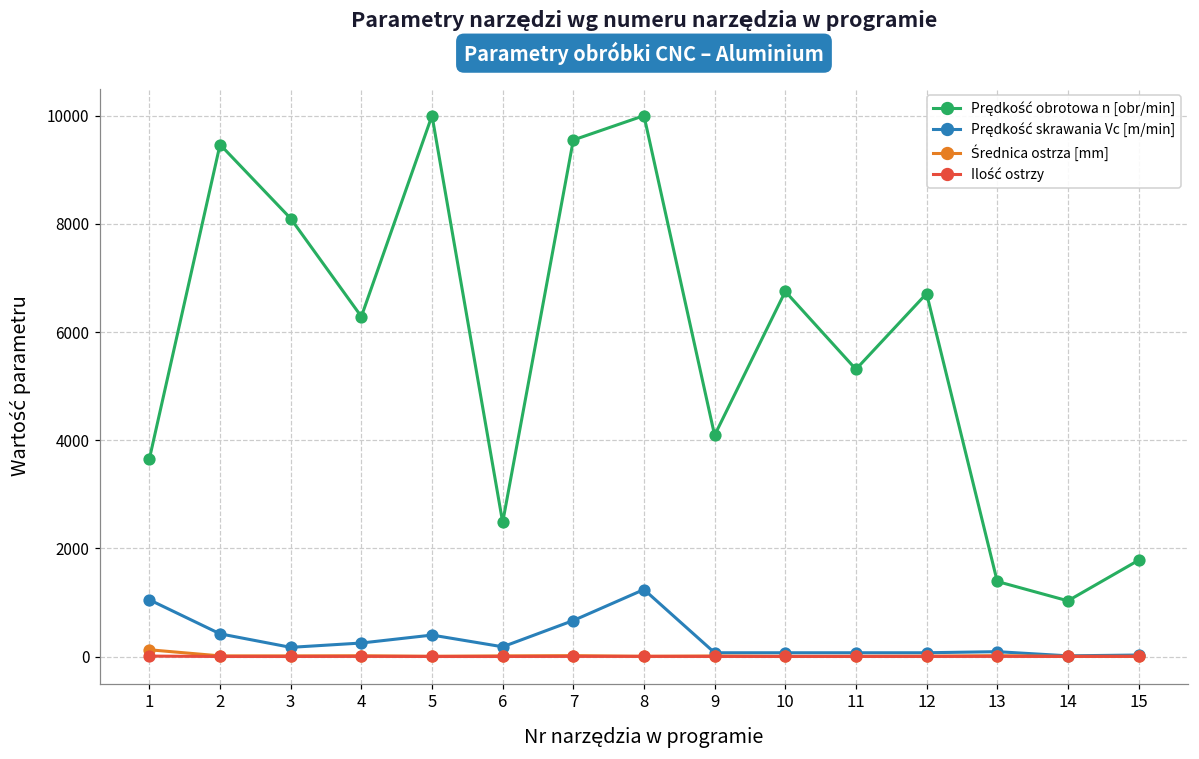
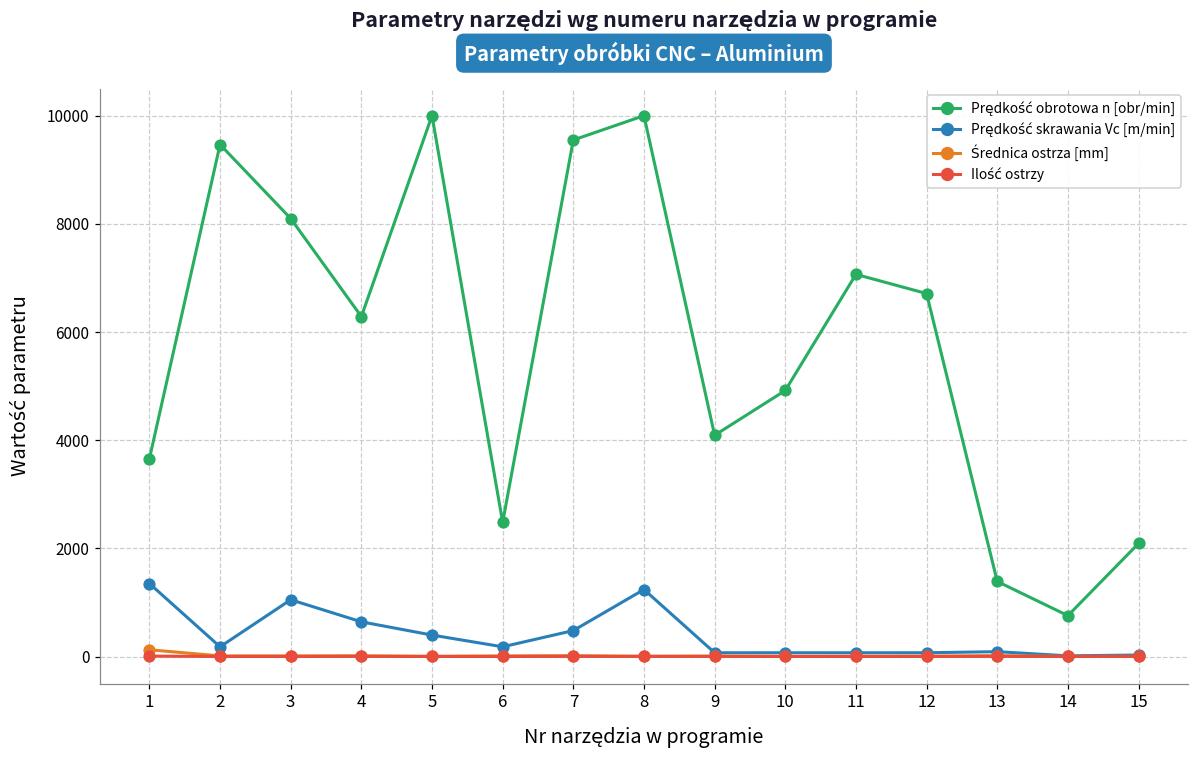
Prędkość skrawania Vc [m/min], 1: 1000 -> 1400
Prędkość skrawania Vc [m/min], 2: 400 -> 200
Prędkość skrawania Vc [m/min], 3: 200 -> 1100
Prędkość skrawania Vc [m/min], 4: 300 -> 600
Prędkość skrawania Vc [m/min], 7: 700 -> 500
Prędkość obrotowa n [obr/min], 10: 6800 -> 4900
Prędkość obrotowa n [obr/min], 11: 5300 -> 7100
Prędkość obrotowa n [obr/min], 14: 1000 -> 800
Prędkość obrotowa n [obr/min], 15: 1800 -> 2100
